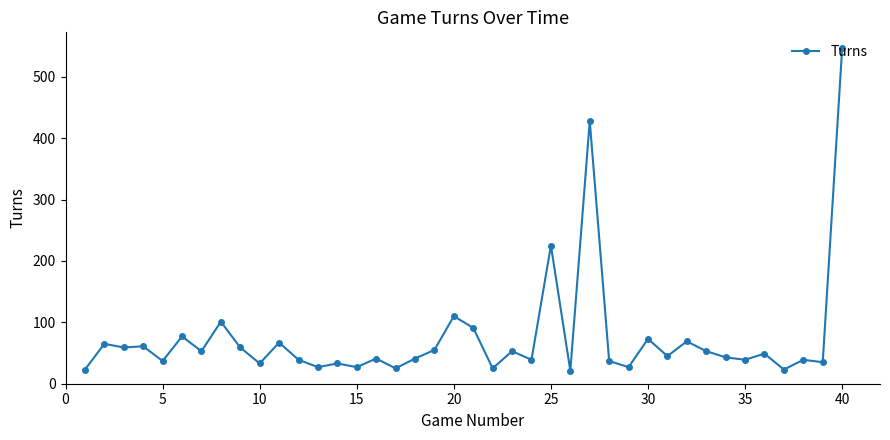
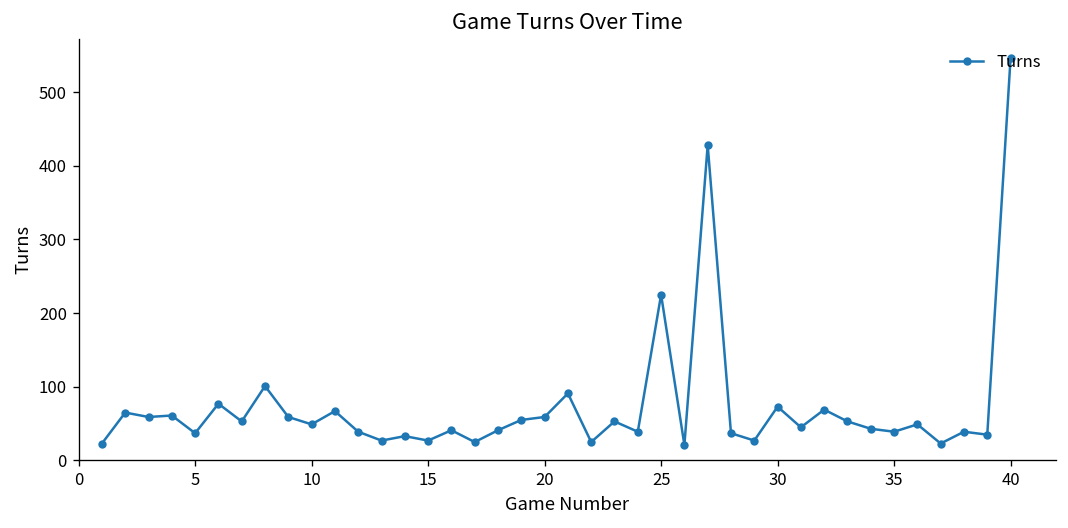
10: 30 -> 50
20: 110 -> 60
